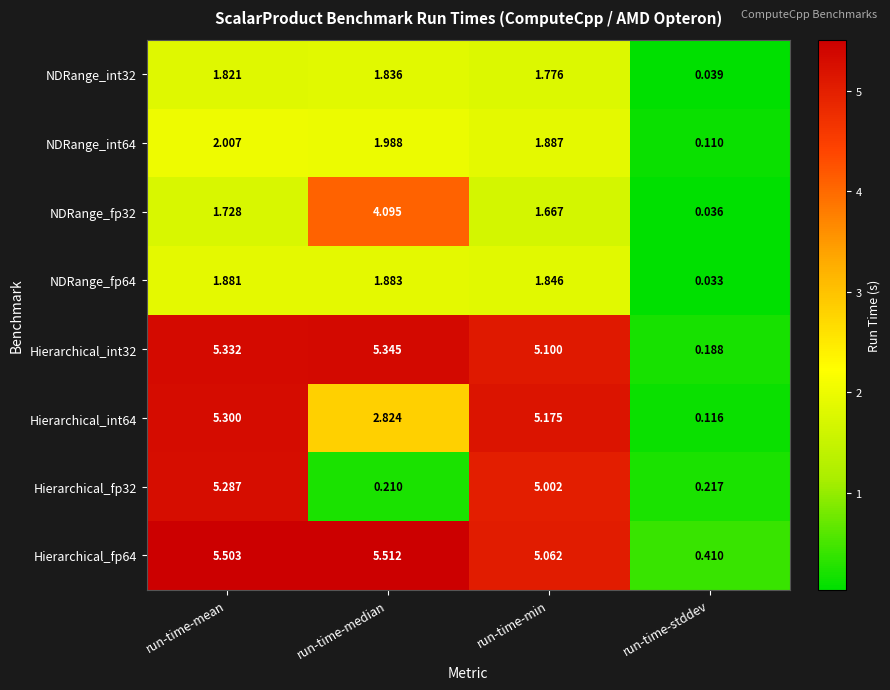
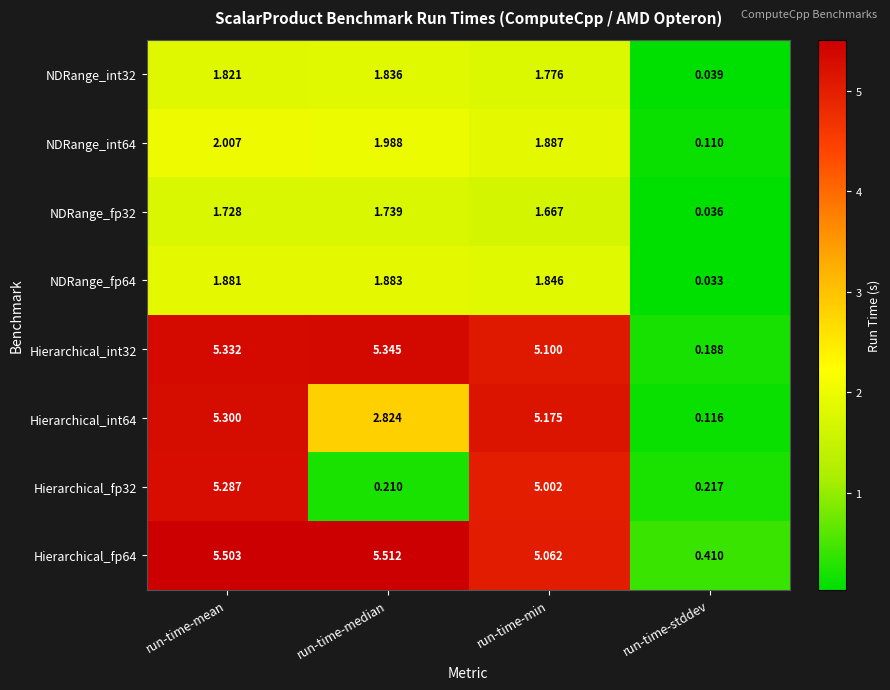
NDRange_fp32, run-time-median: 4.095 -> 1.739
